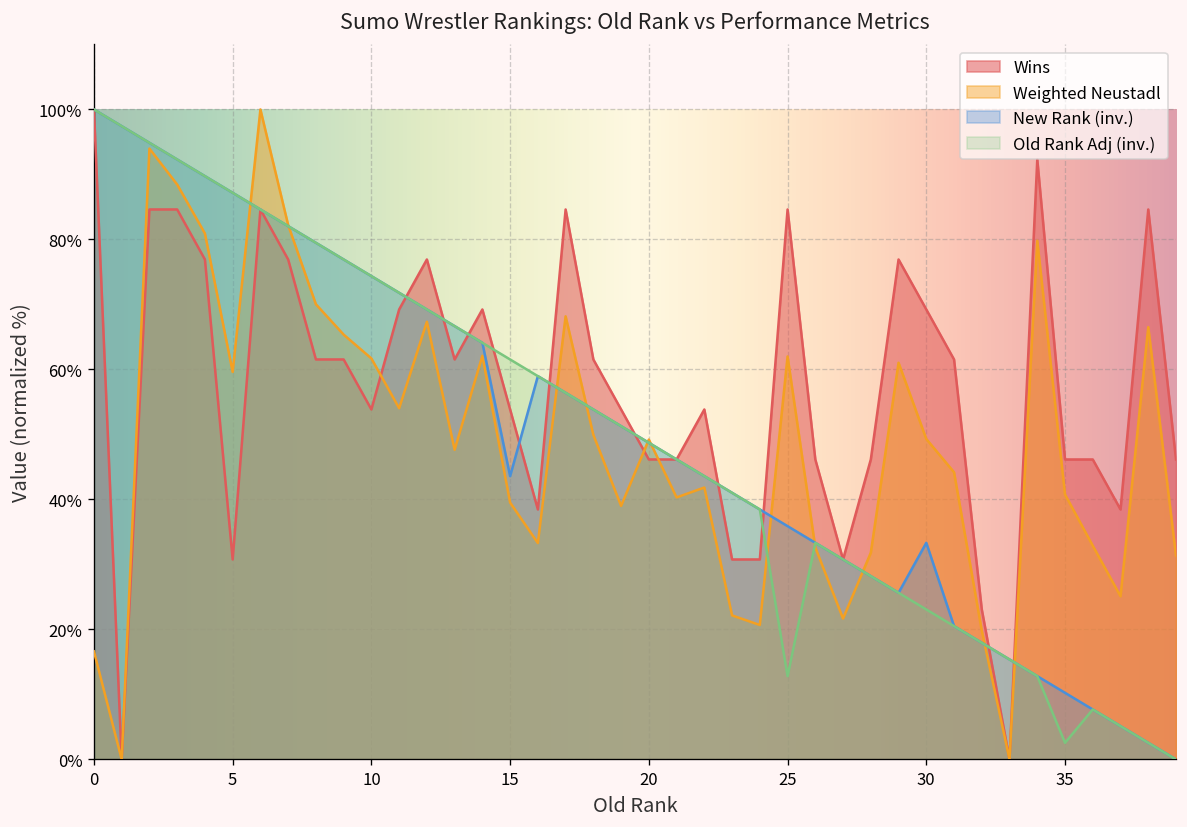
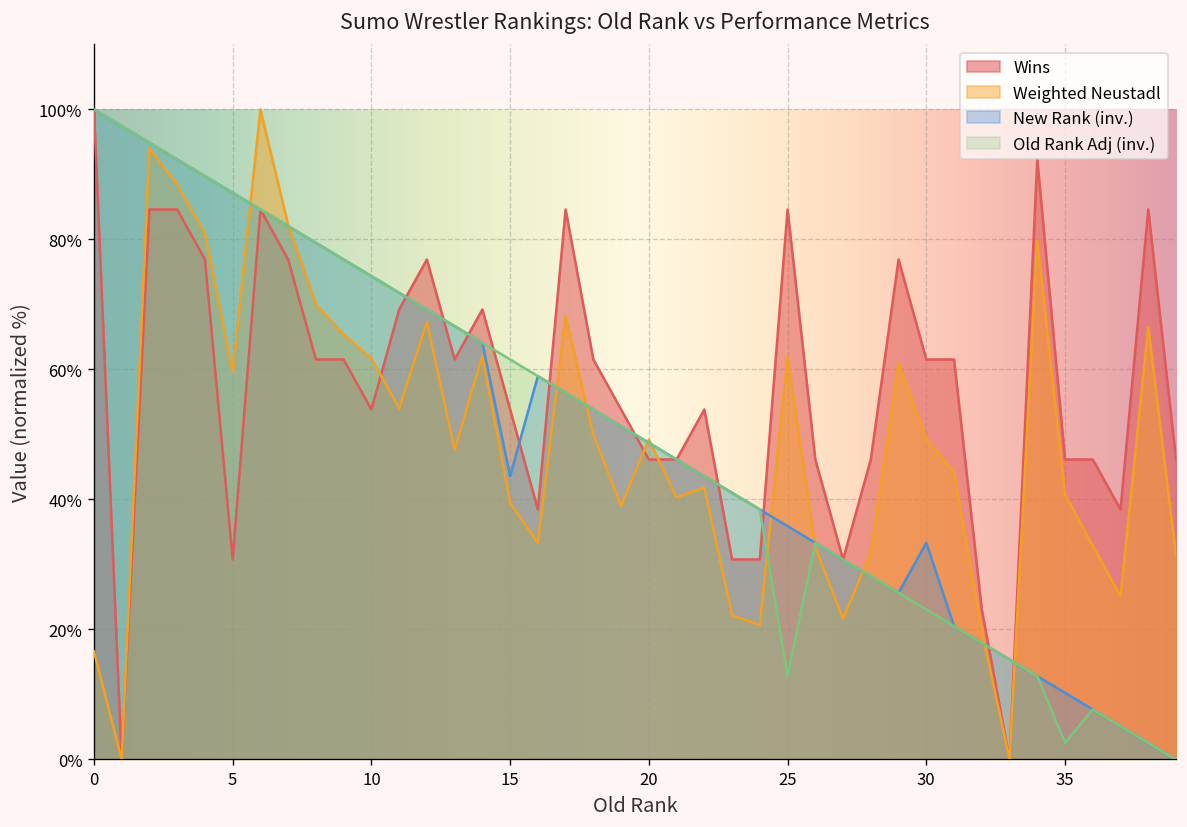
Wins, 30: 69% -> 62%
